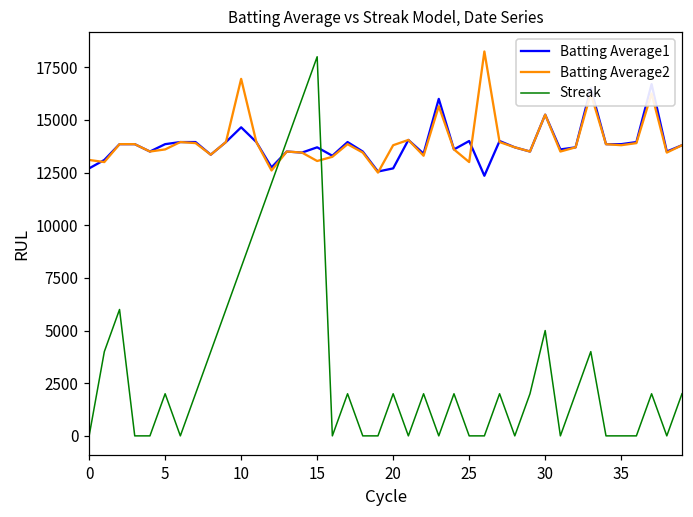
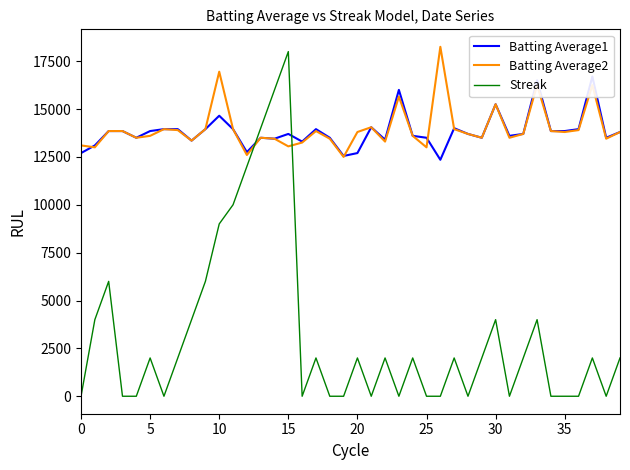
Streak, 10: 8000 -> 9000
Batting Average1, 25: 14000 -> 13500
Streak, 30: 5000 -> 4000
